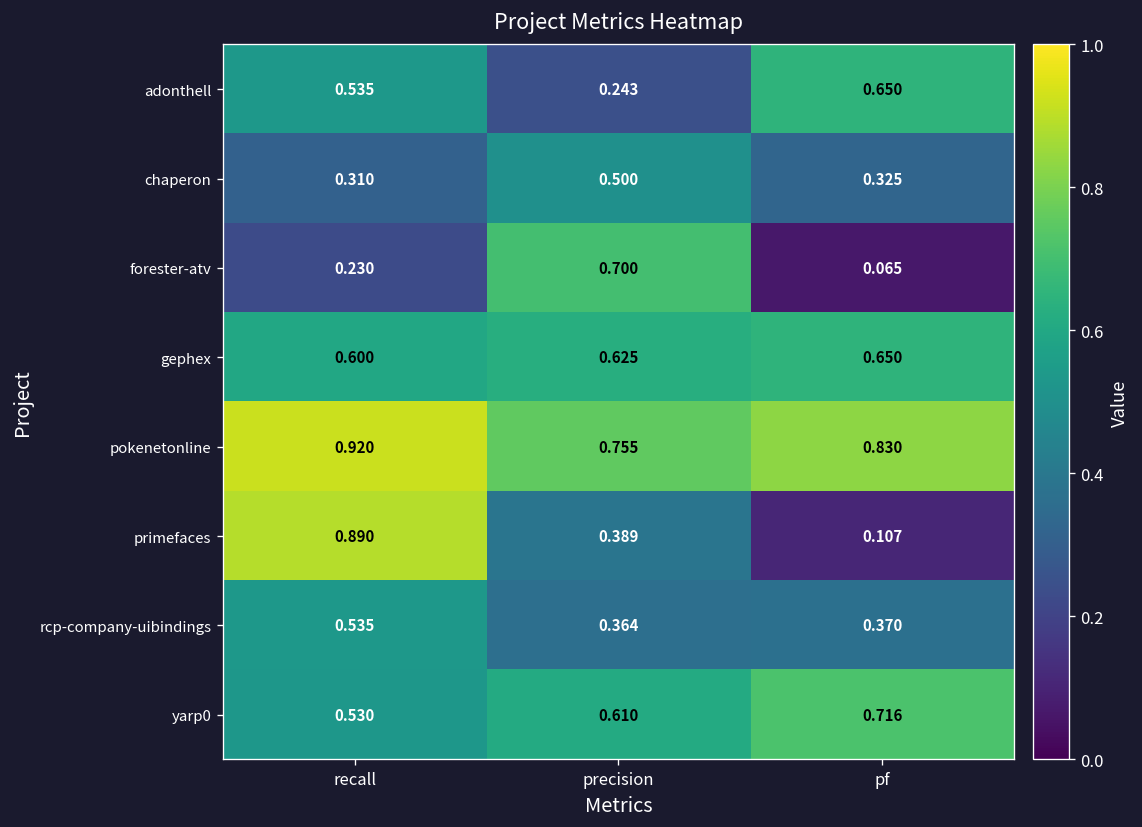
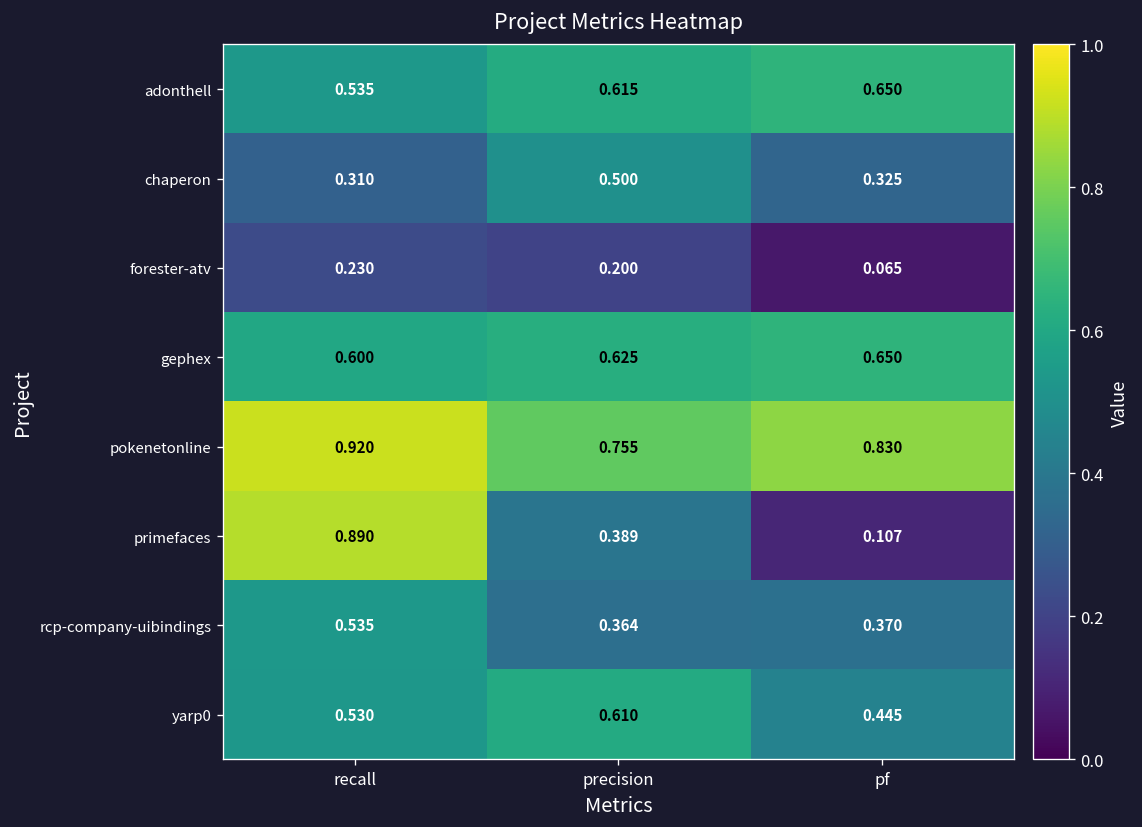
adonthell, precision: 0.243 -> 0.615
forester-atv, precision: 0.700 -> 0.200
yarp0, pf: 0.716 -> 0.445
